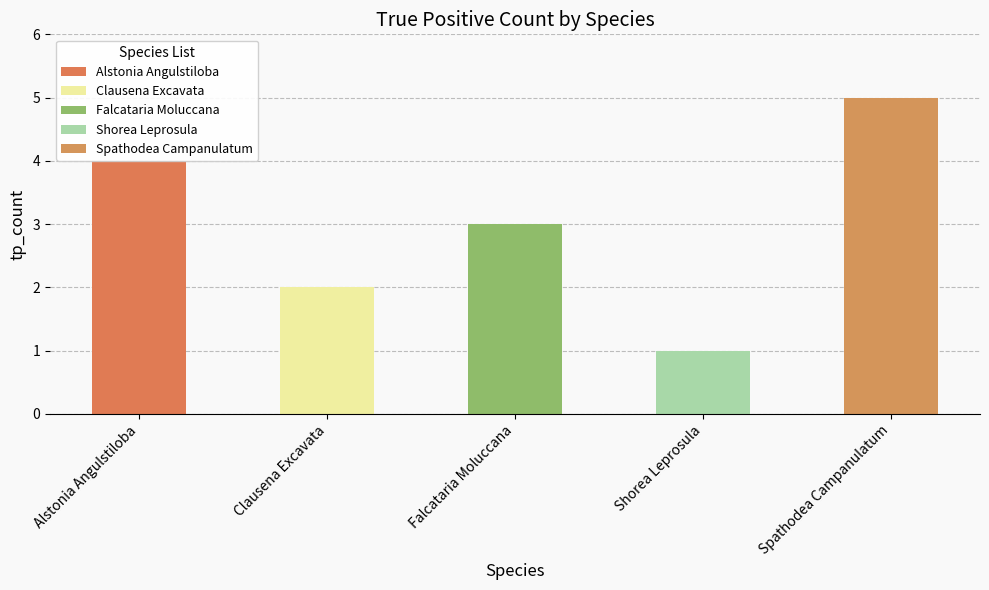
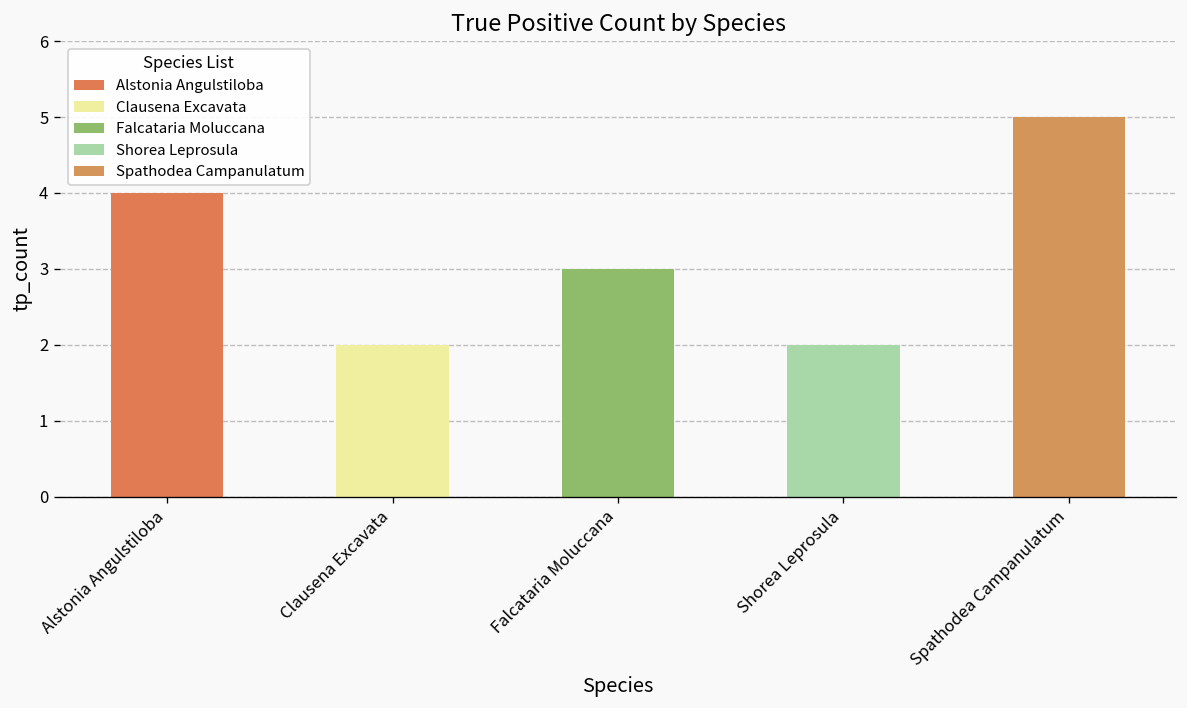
Shorea Leprosula: 1 -> 2
